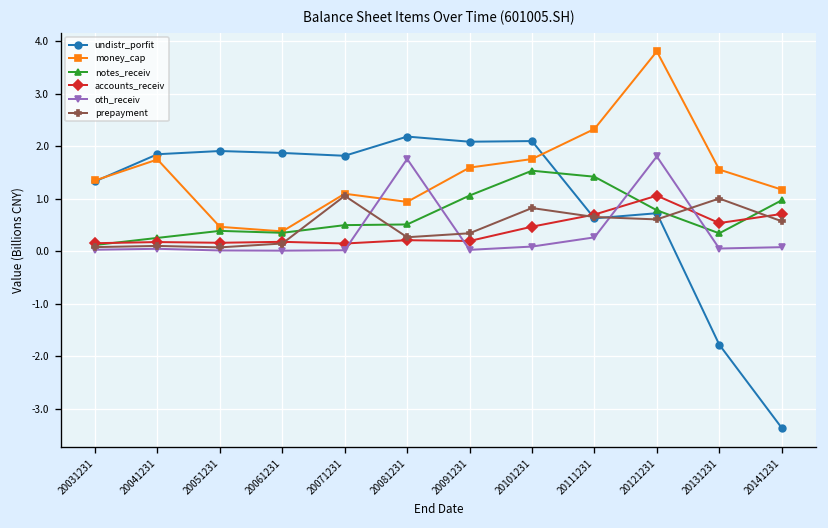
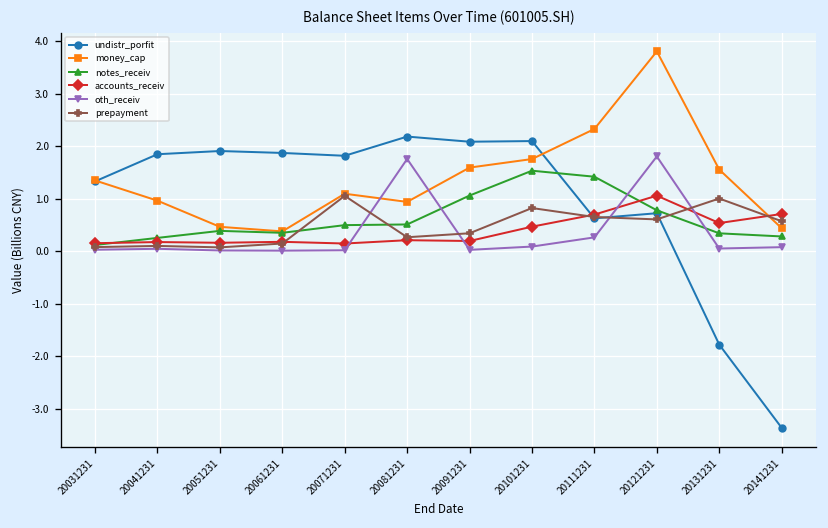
money_cap, 20041231: 1.7 -> 1.0
money_cap, 20141231: 1.2 -> 0.4
notes_receiv, 20141231: 1.0 -> 0.3
